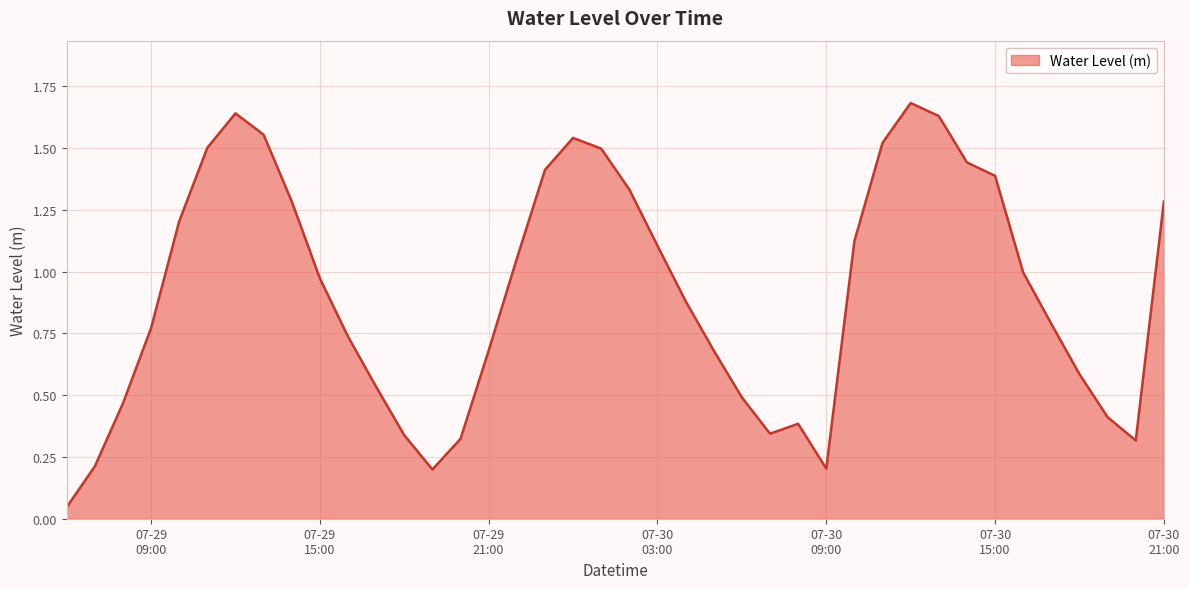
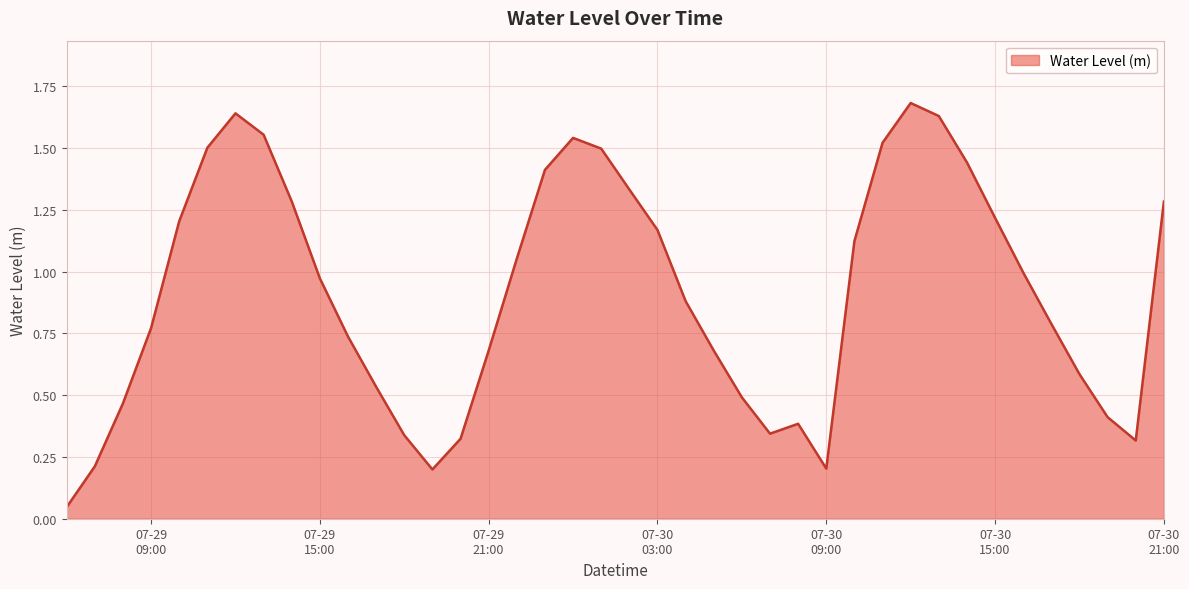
07-30 03:00: 1.11 -> 1.17
07-30 15:00: 1.39 -> 1.22
